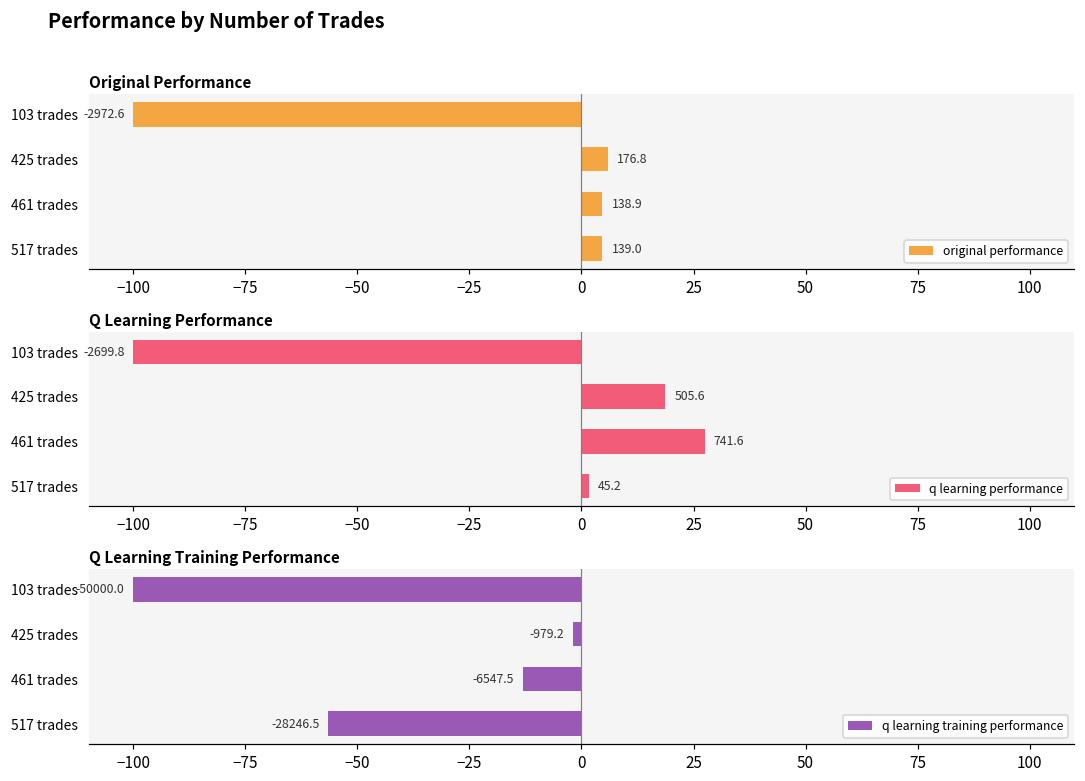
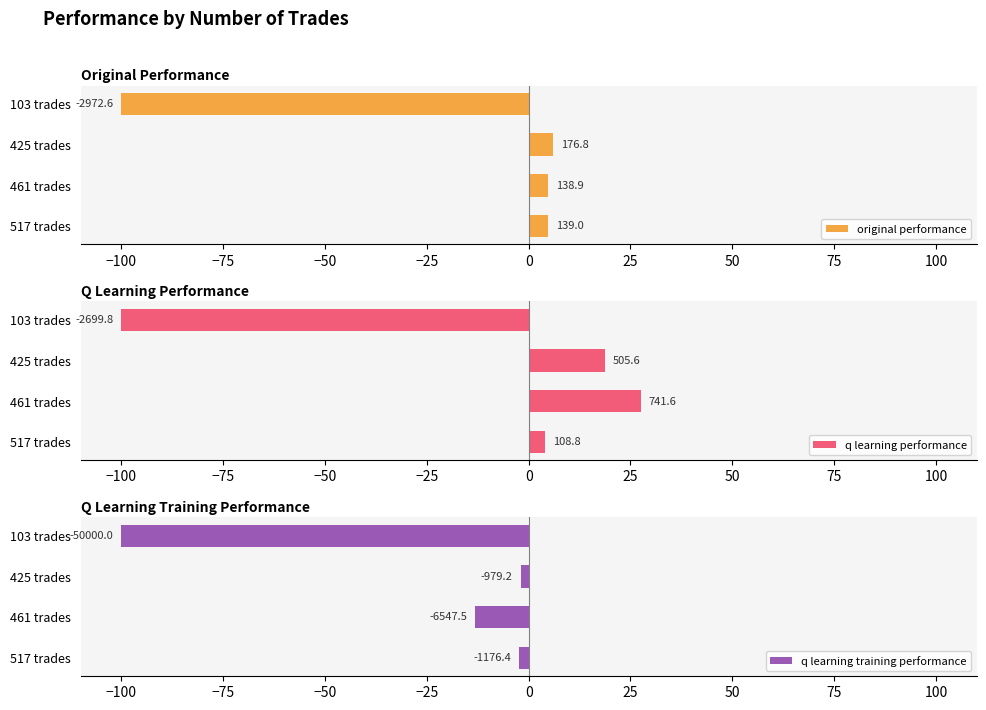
Q Learning Performance, 517 trades: 45.2 -> 108.8
Q Learning Training Performance, 517 trades: -28246.5 -> -1176.4
